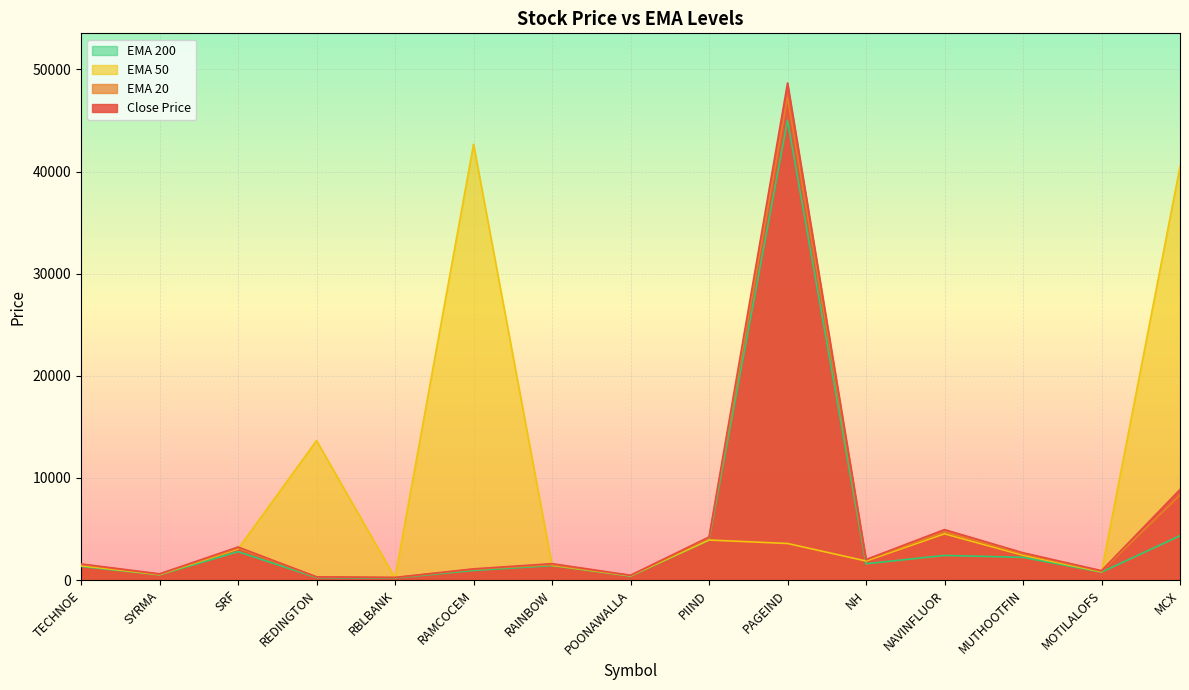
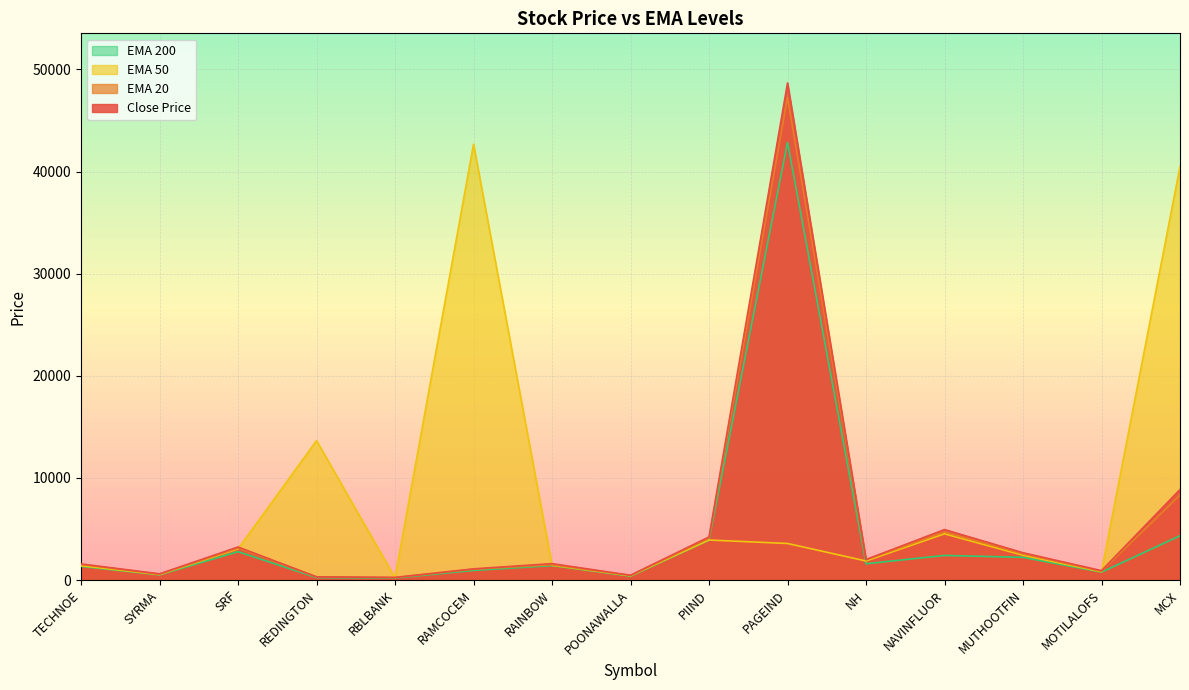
EMA 200, PAGEIND: 45000 -> 42900
